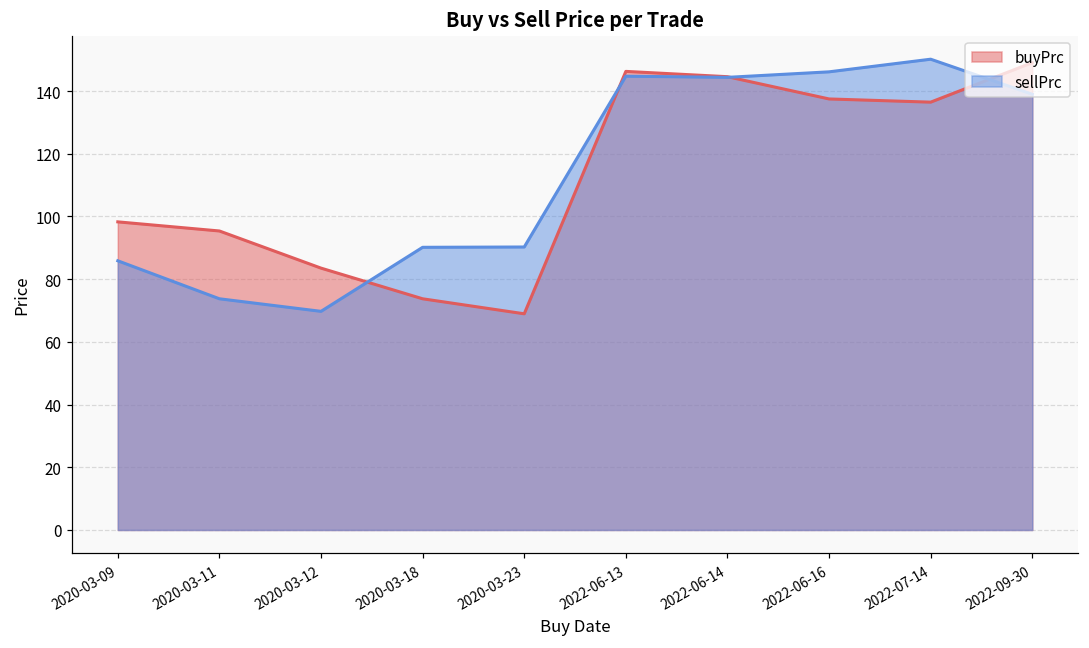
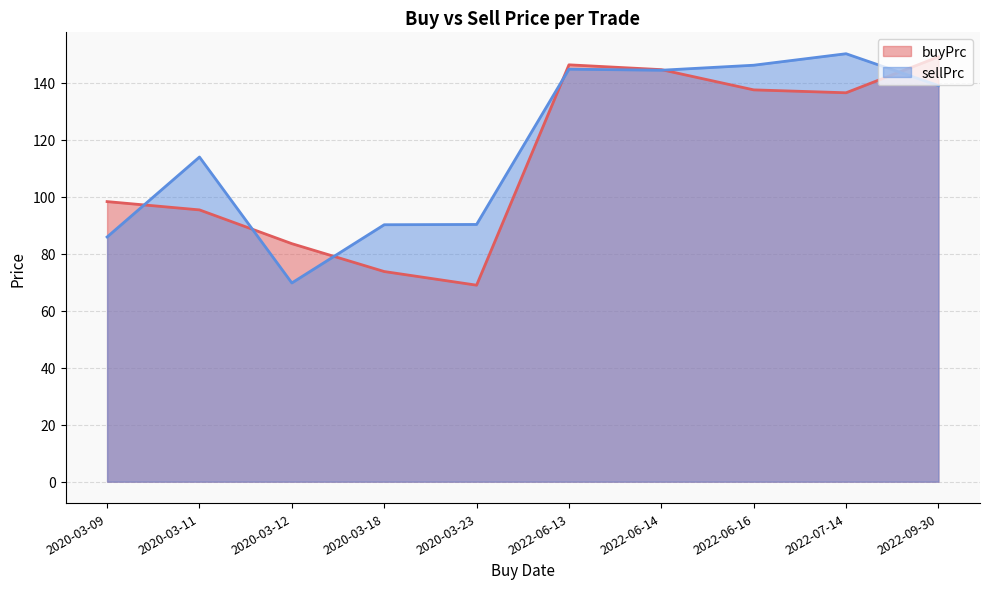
sellPrc, 2020-03-11: 74 -> 114
